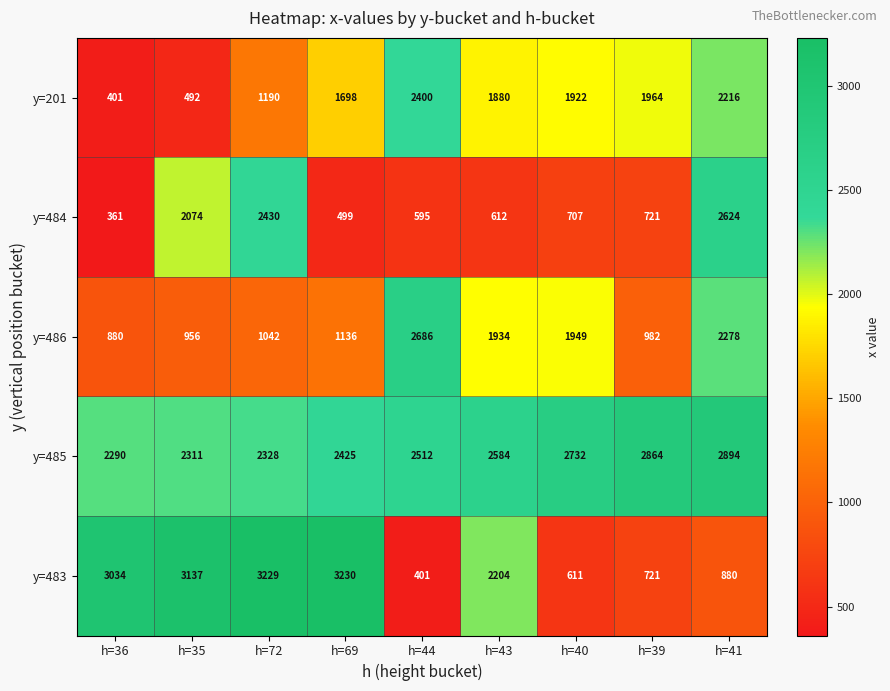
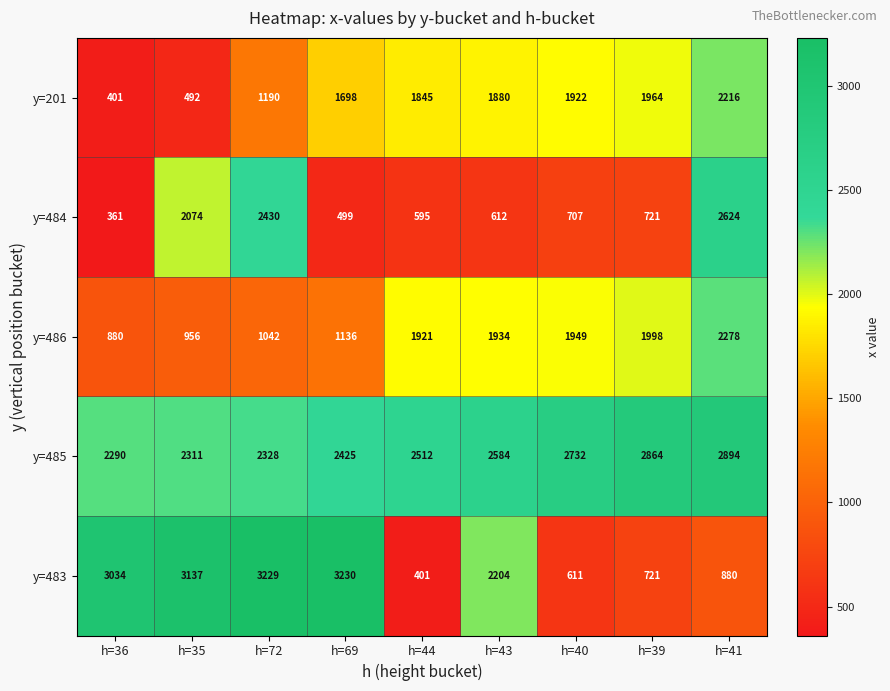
y=201, h=44: 2400 -> 1845
y=486, h=44: 2686 -> 1921
y=486, h=39: 982 -> 1998
